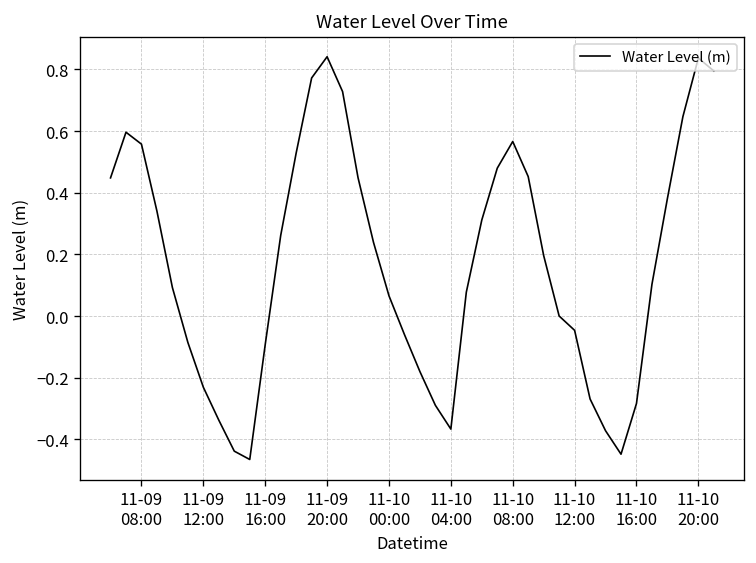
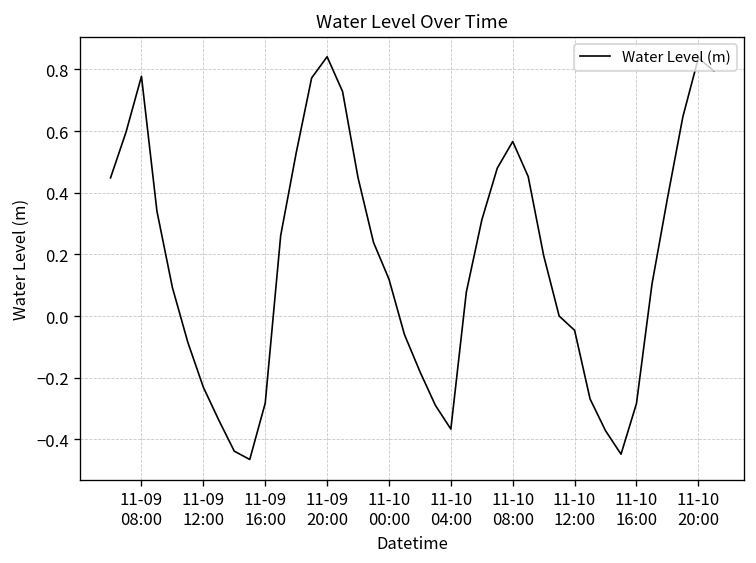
11-09 08:00: 0.56 -> 0.78
11-09 16:00: -0.09 -> -0.28
11-10 00:00: 0.07 -> 0.12
